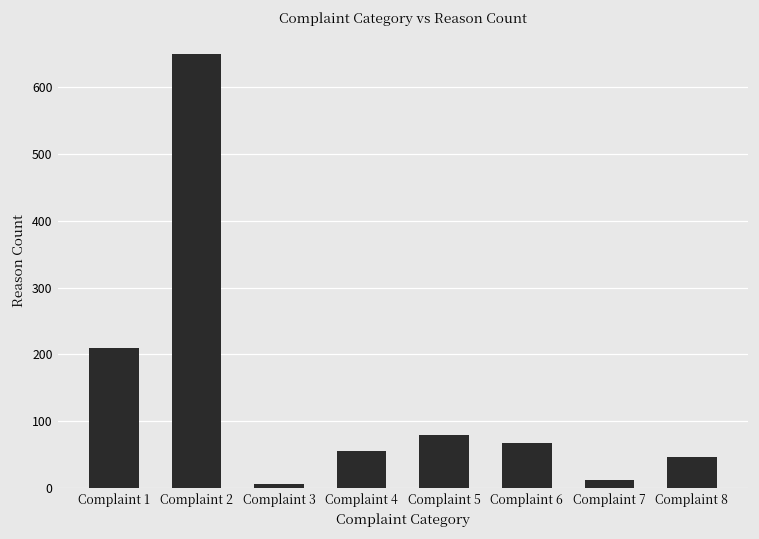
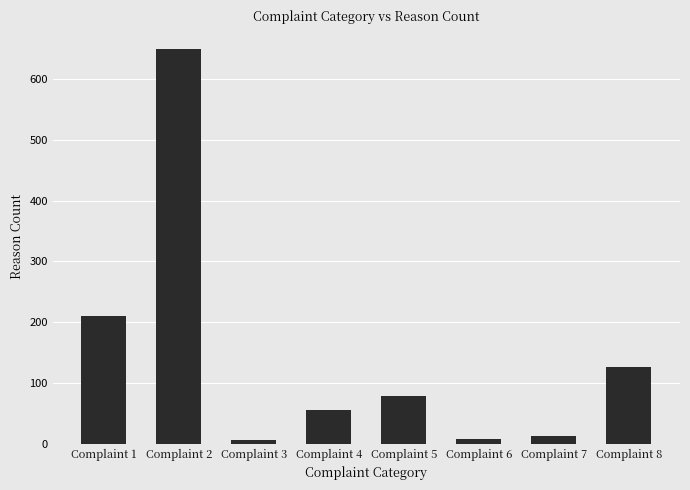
Complaint 6: 70 -> 10
Complaint 8: 50 -> 130
